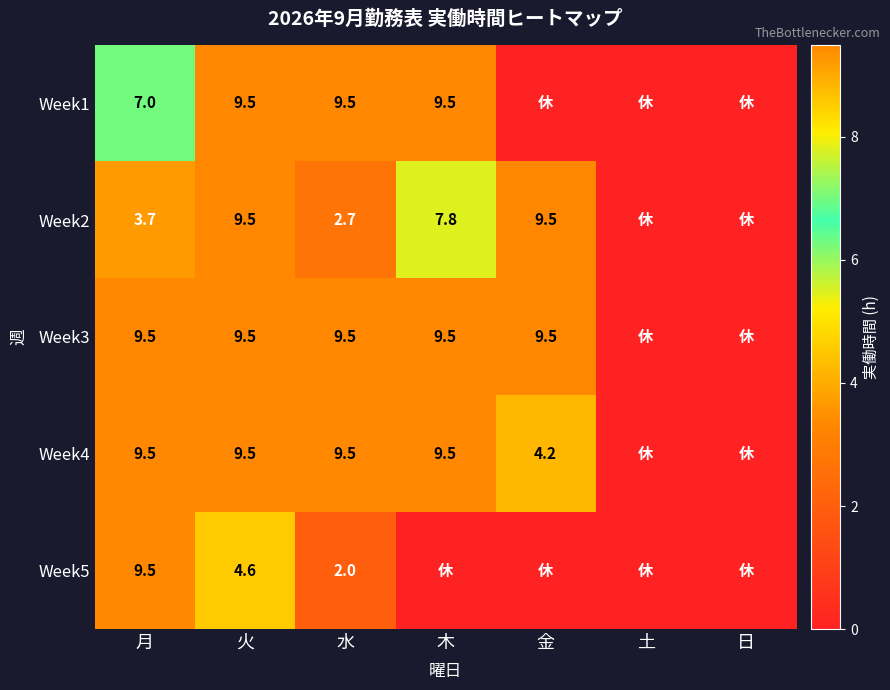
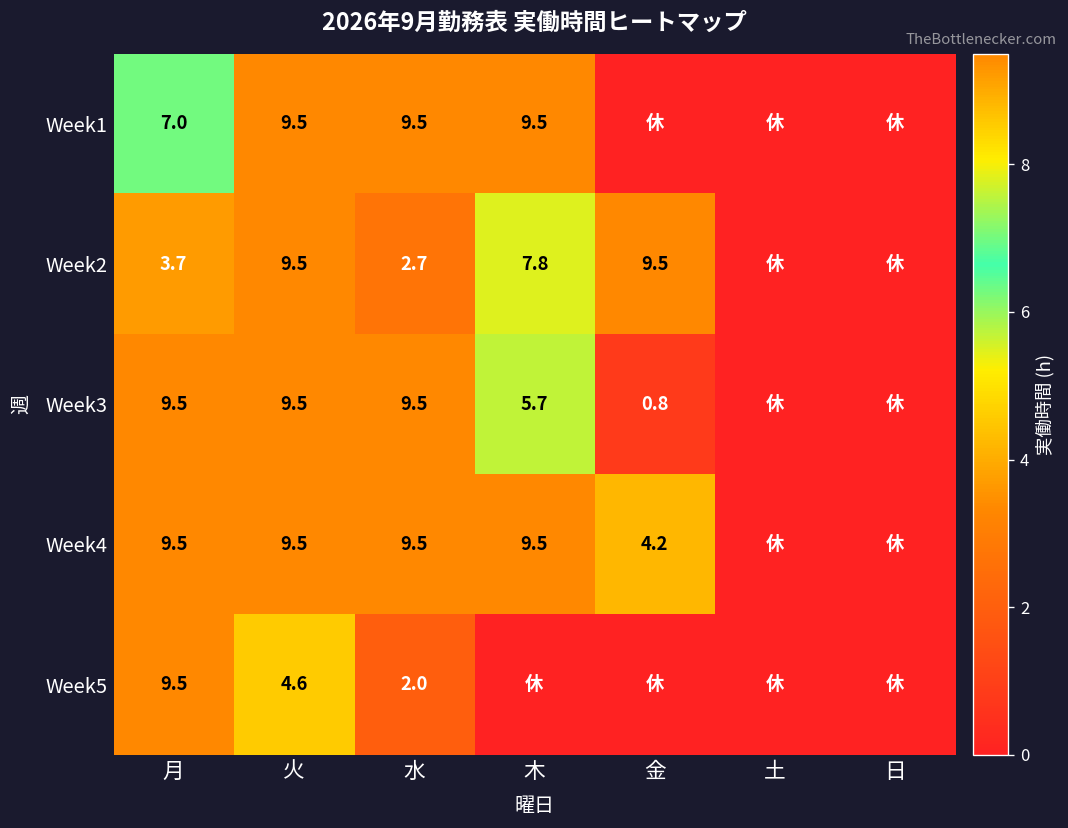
Week3, 木: 9.5 -> 5.7
Week3, 金: 9.5 -> 0.8
